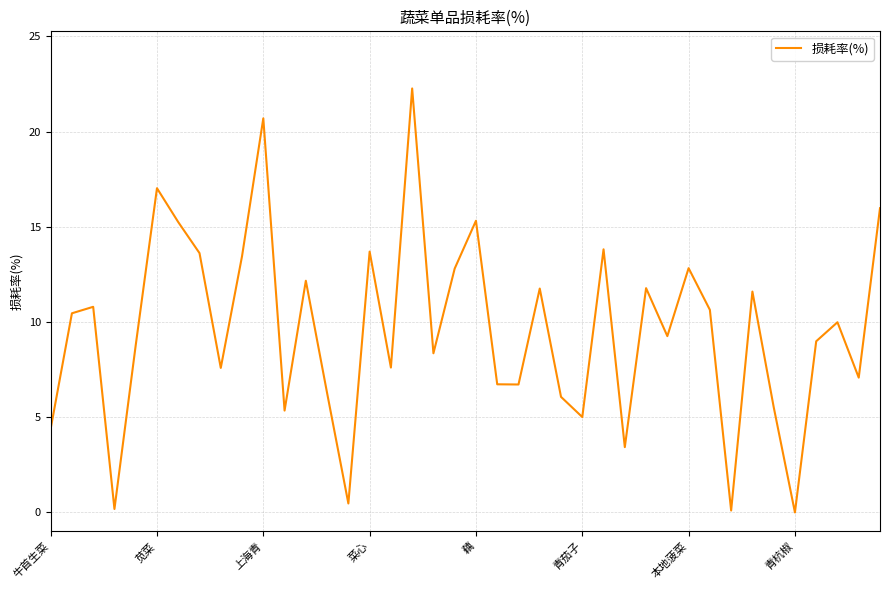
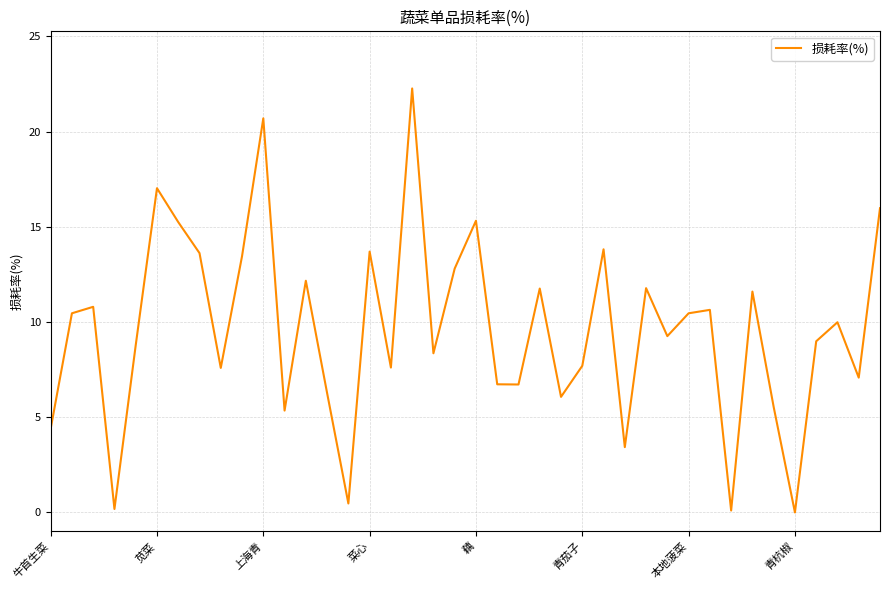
青茄子: 5.0 -> 7.7
本地菠菜: 12.8 -> 10.5
